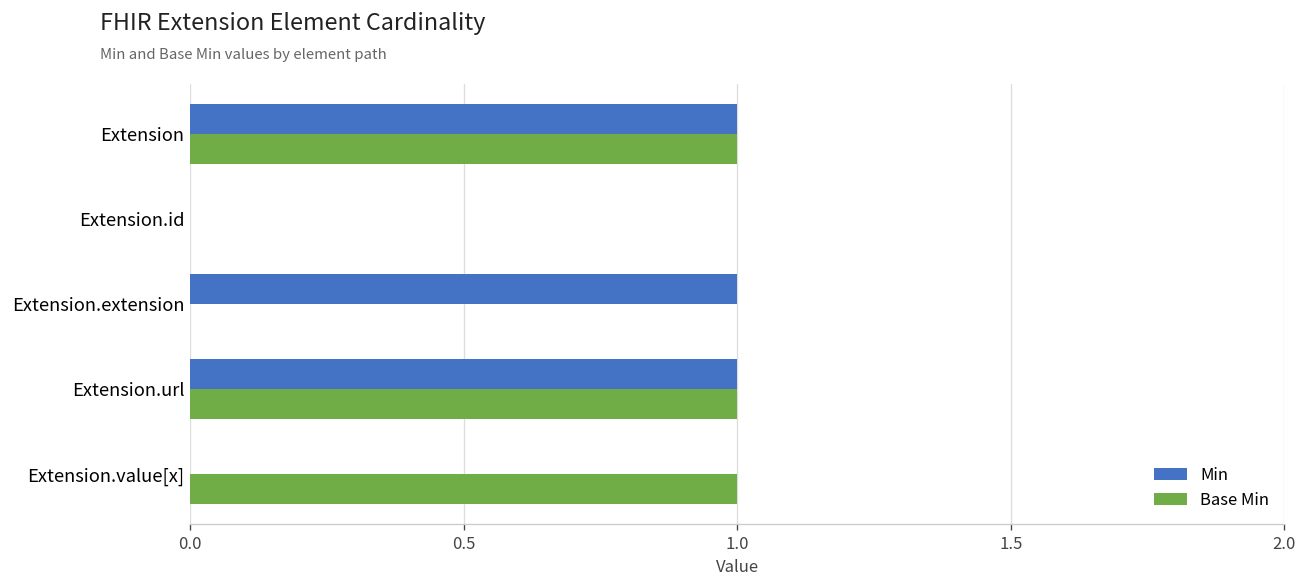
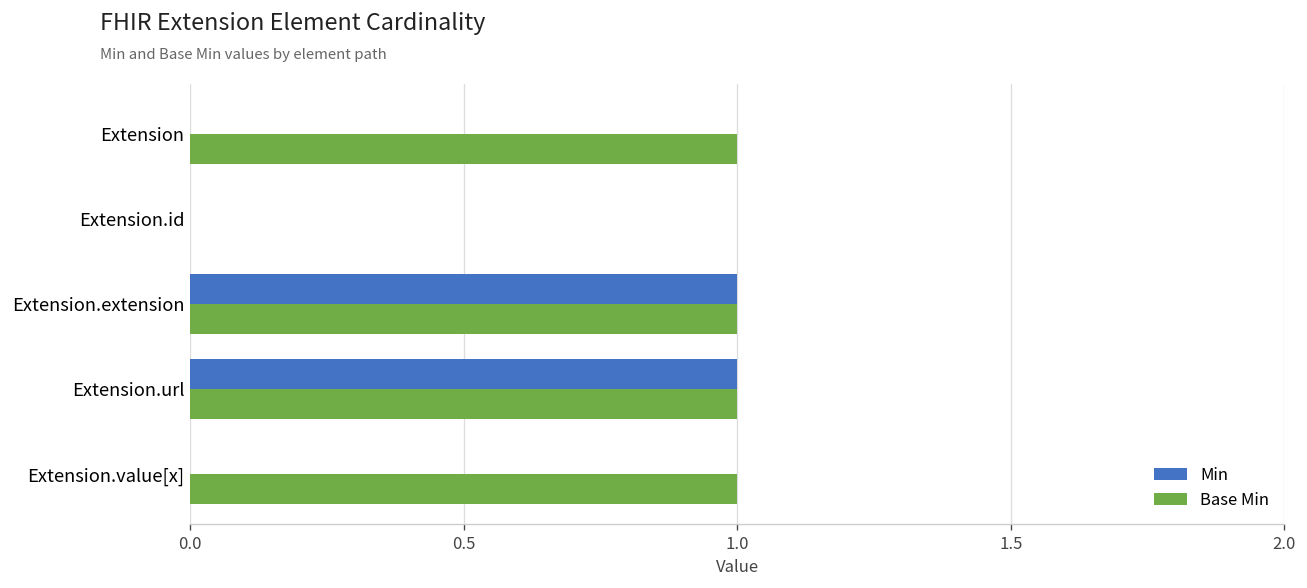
Min, Extension: 1 -> 0
Base Min, Extension.extension: 0 -> 1
